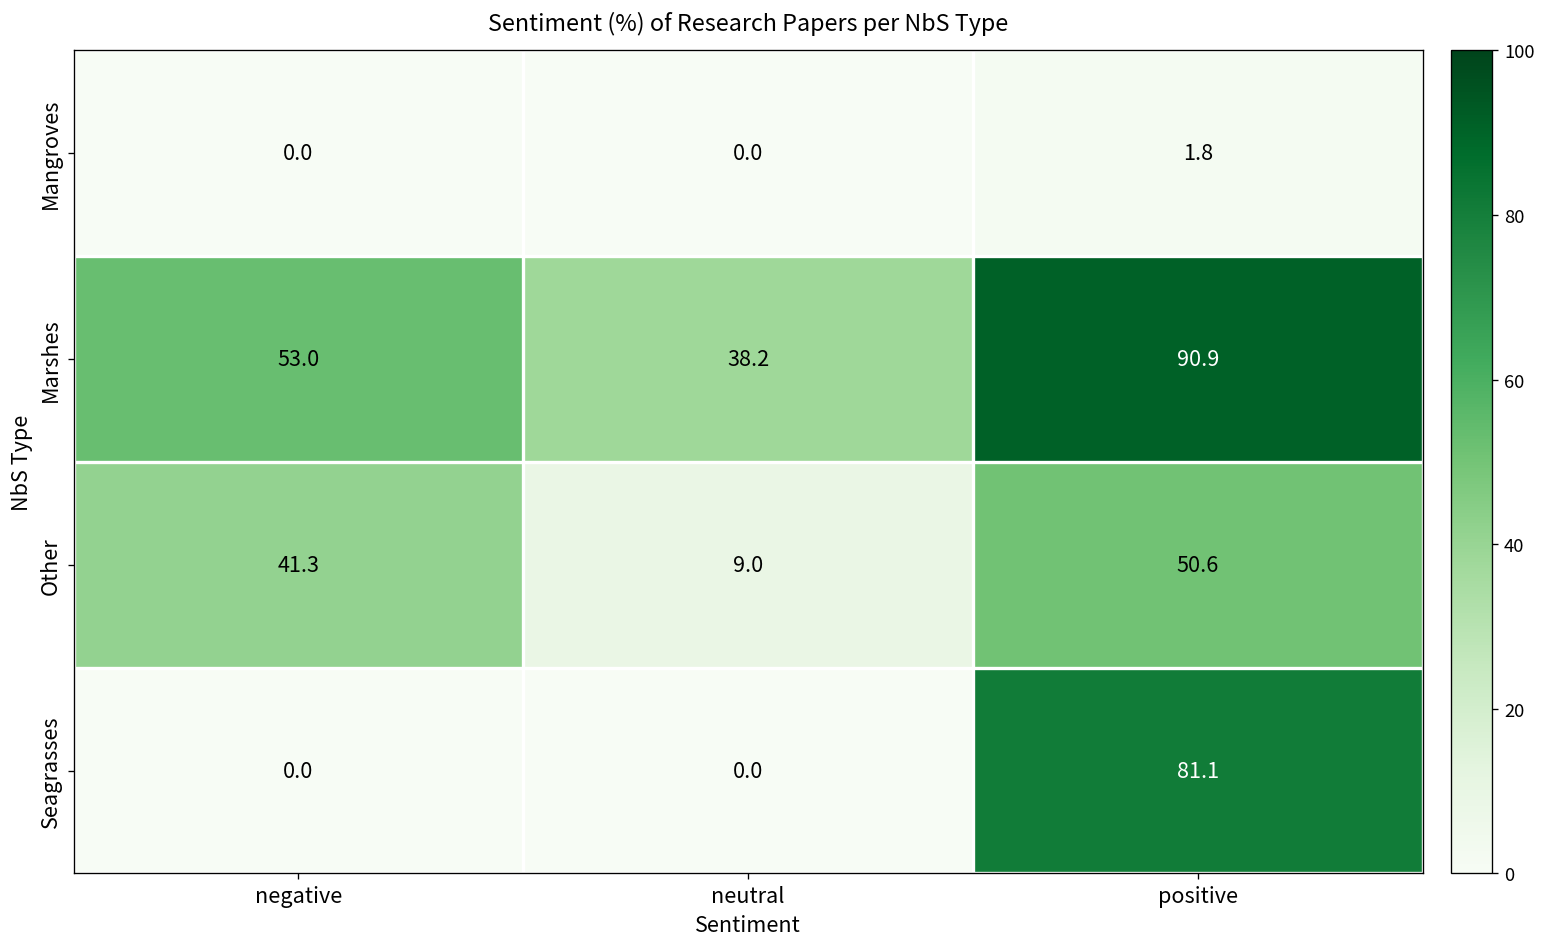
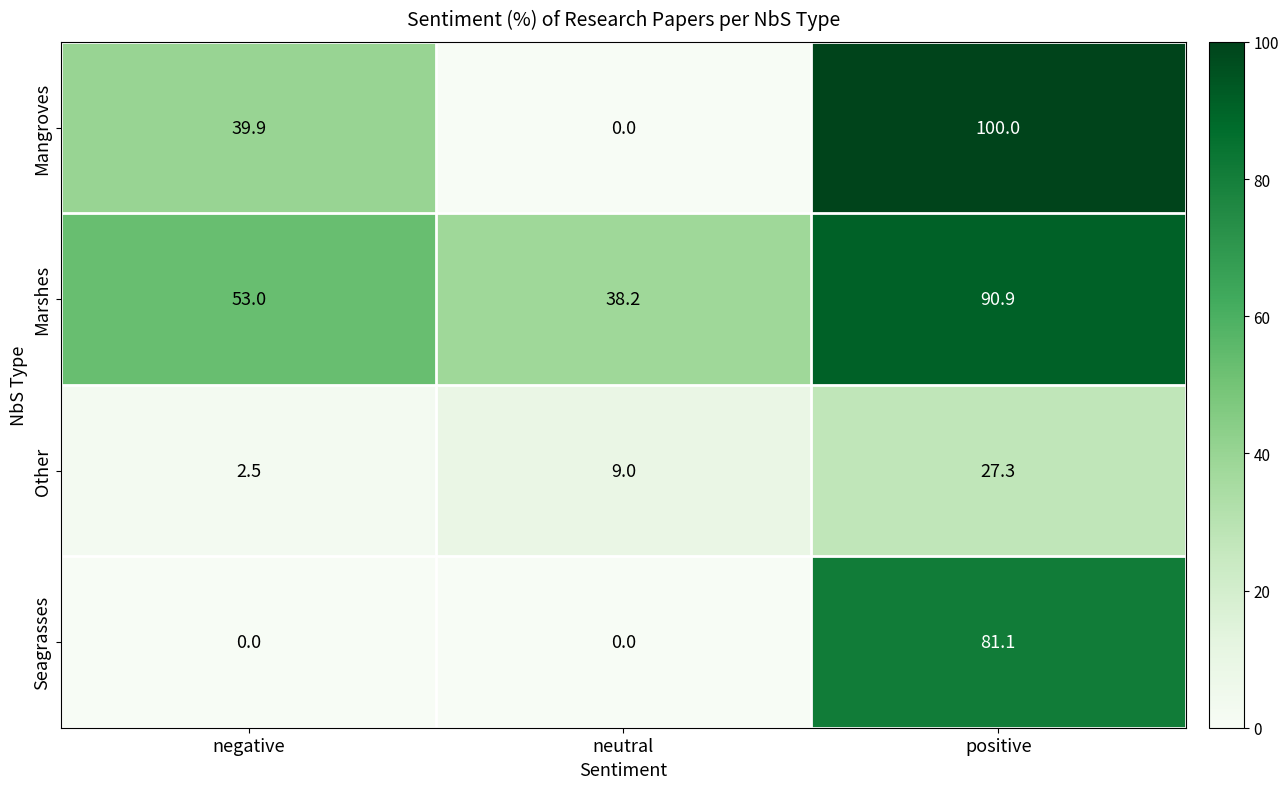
Mangroves, negative: 0.0 -> 39.9
Mangroves, positive: 1.8 -> 100.0
Other, negative: 41.3 -> 2.5
Other, positive: 50.6 -> 27.3
